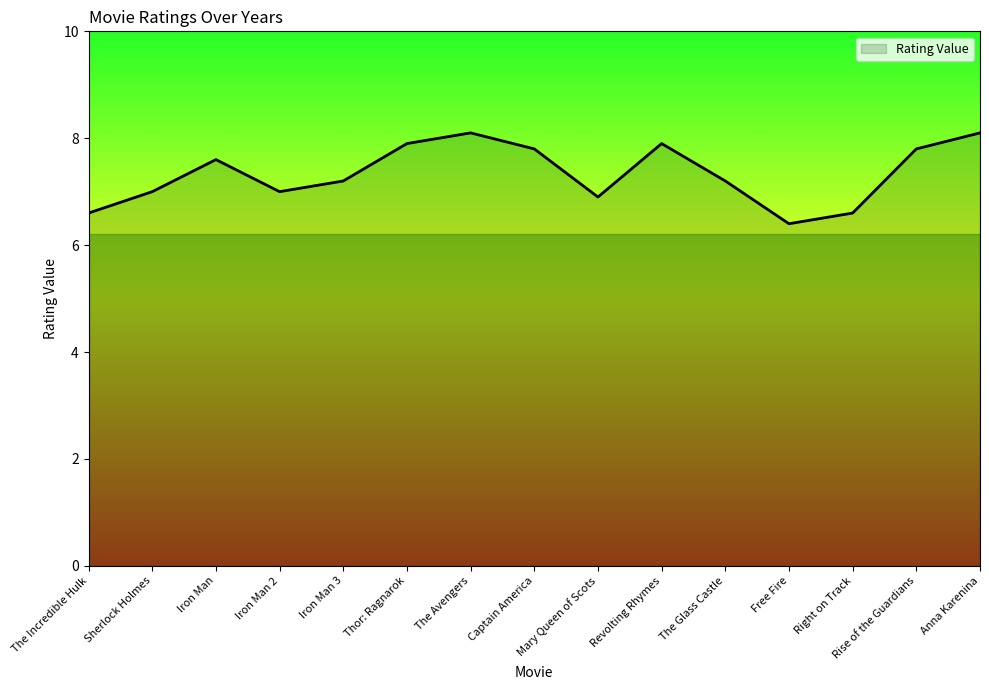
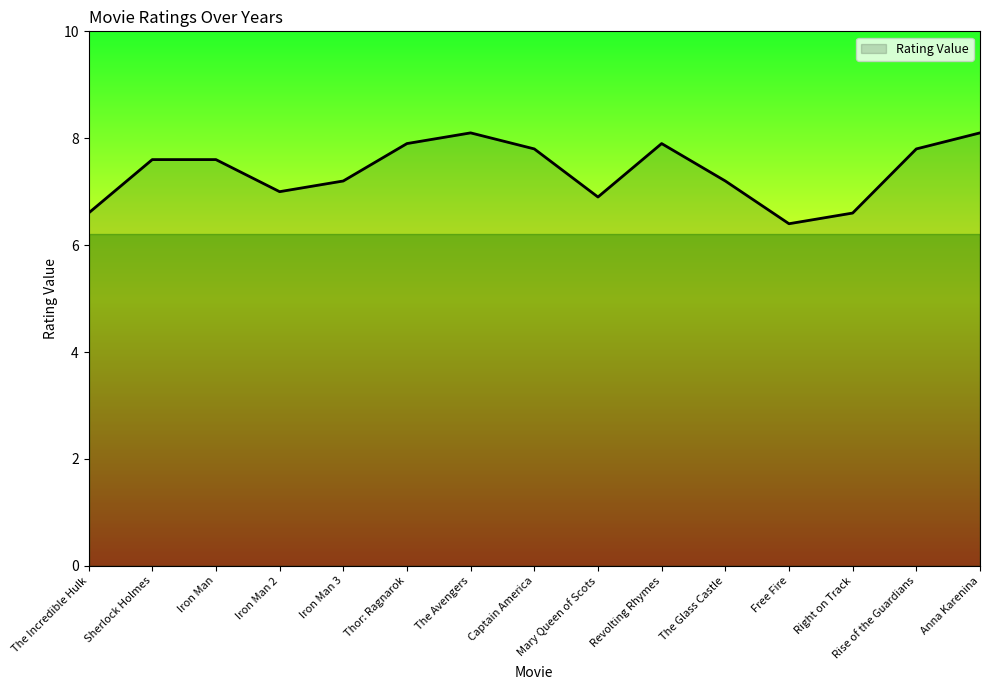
Sherlock Holmes: 7.0 -> 7.6
